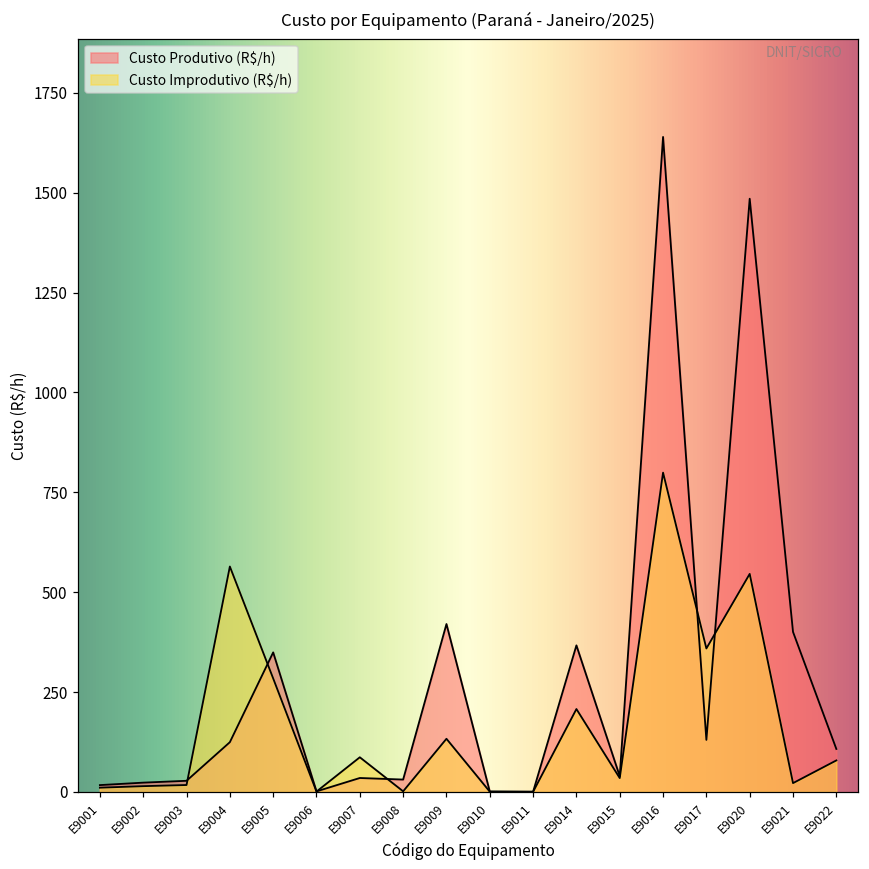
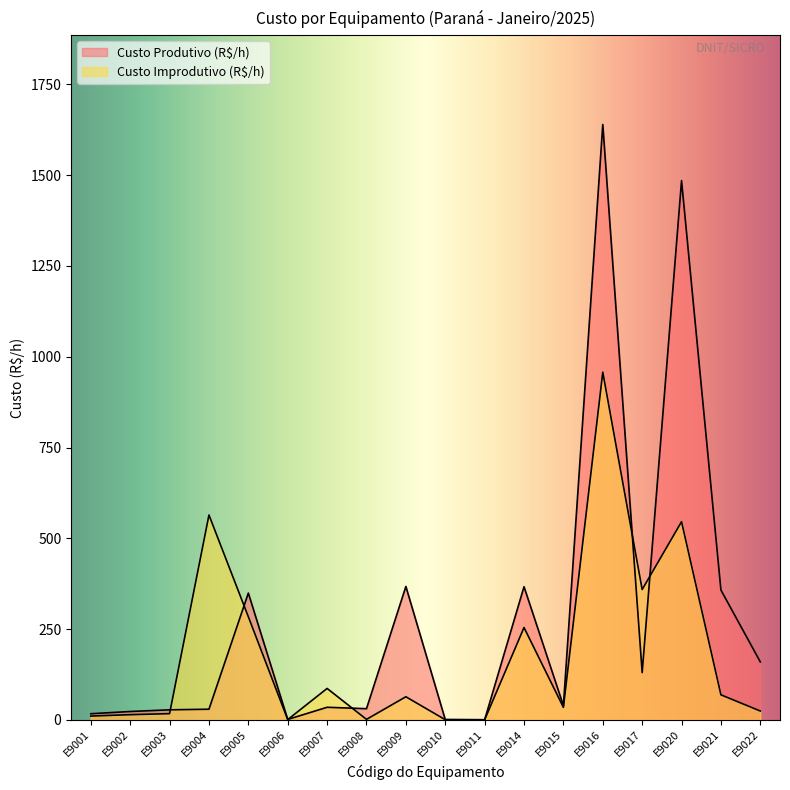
Custo Produtivo (R$/h), E9004: 120 -> 30
Custo Produtivo (R$/h), E9009: 420 -> 370
Custo Improdutivo (R$/h), E9009: 130 -> 60
Custo Improdutivo (R$/h), E9014: 210 -> 250
Custo Improdutivo (R$/h), E9016: 800 -> 960
Custo Produtivo (R$/h), E9021: 400 -> 360
Custo Improdutivo (R$/h), E9021: 20 -> 70
Custo Produtivo (R$/h), E9022: 110 -> 160
Custo Improdutivo (R$/h), E9022: 80 -> 20
